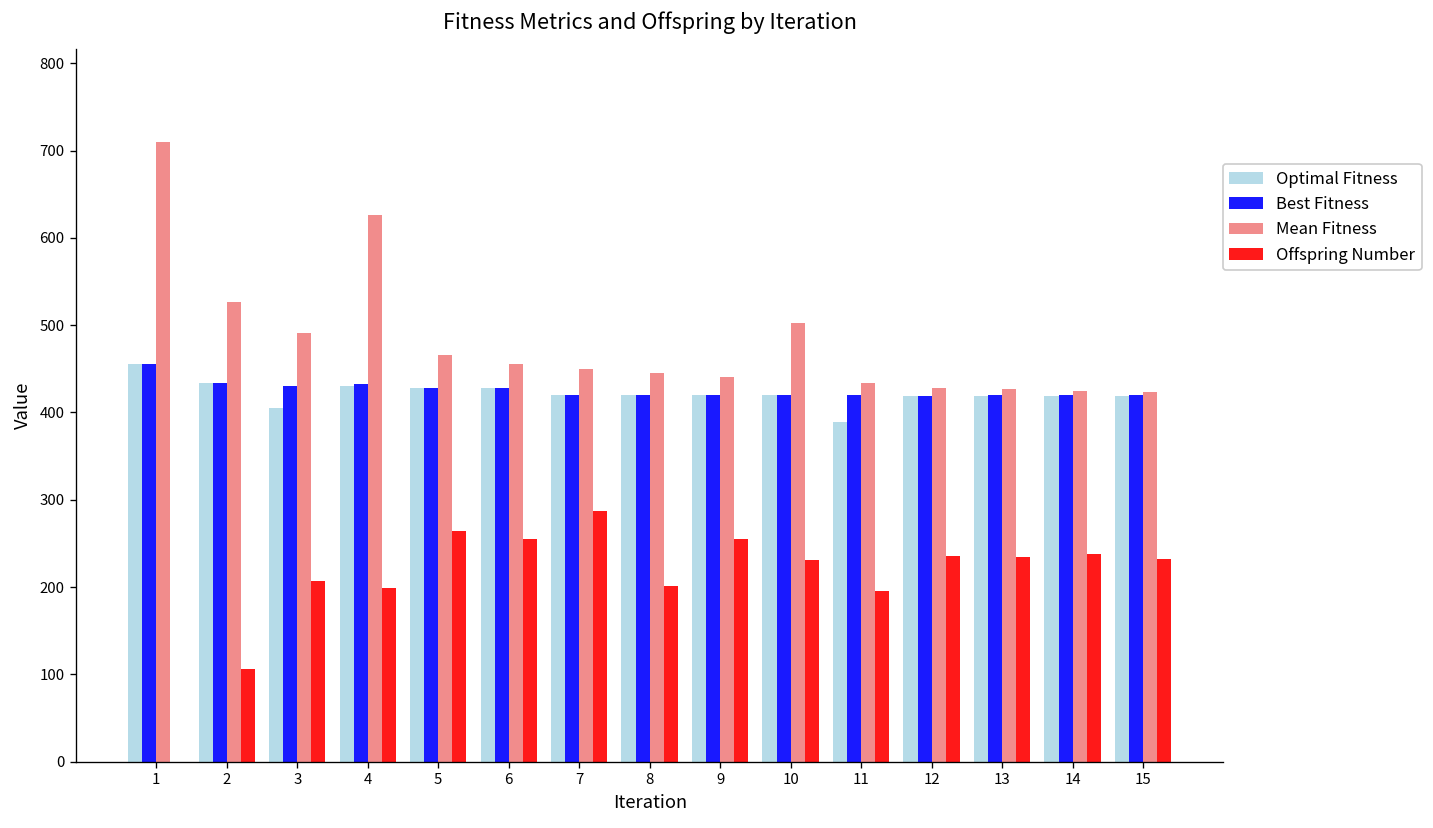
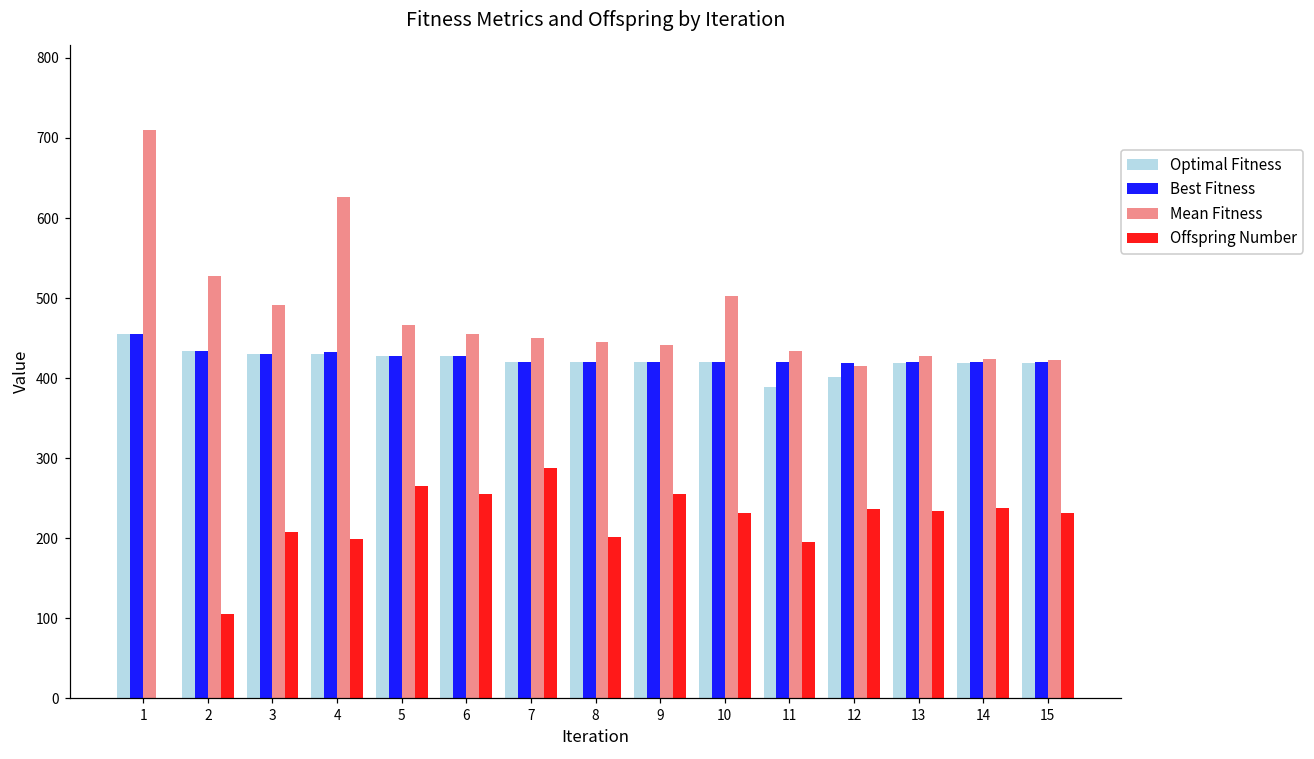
Optimal Fitness, 3: 410 -> 430
Optimal Fitness, 12: 420 -> 400
Mean Fitness, 12: 430 -> 420
